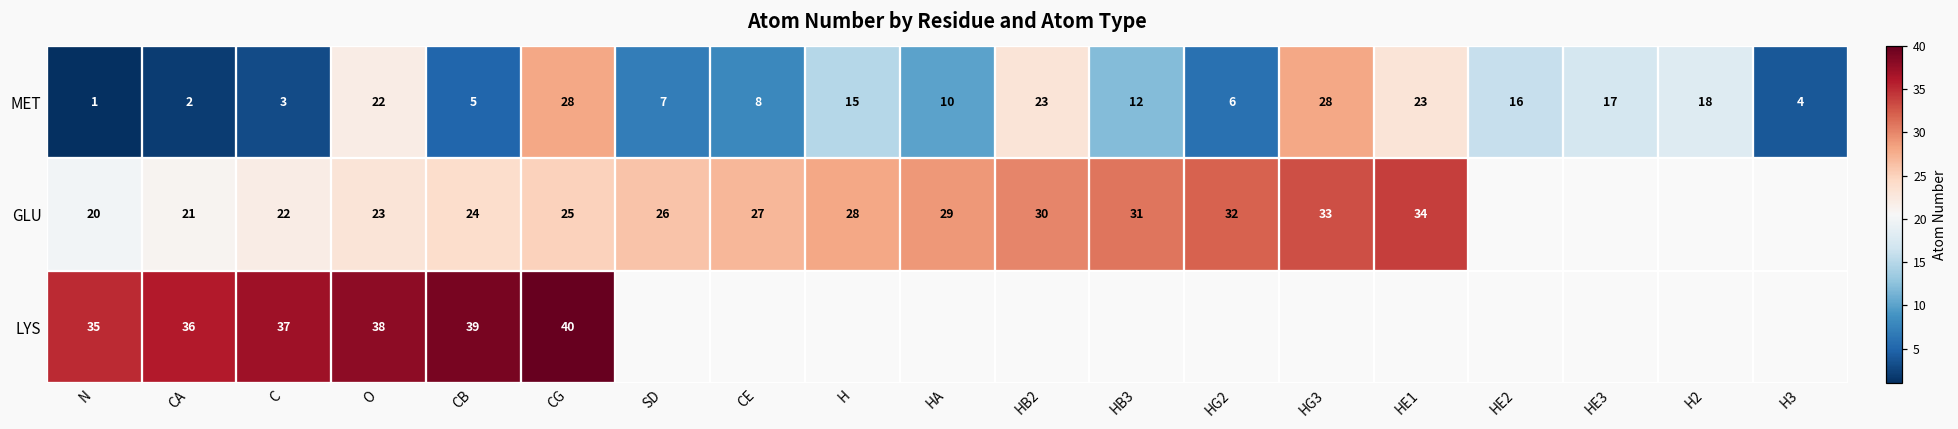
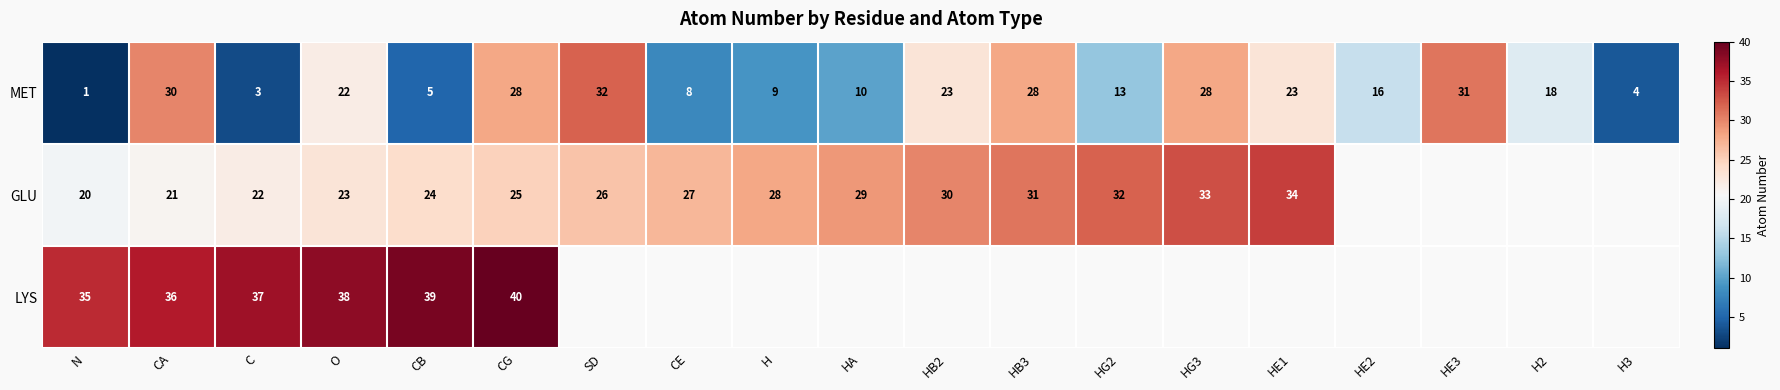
MET, CA: 2 -> 30
MET, SD: 7 -> 32
MET, H: 15 -> 9
MET, HB3: 12 -> 28
MET, HG2: 6 -> 13
MET, HE3: 17 -> 31
